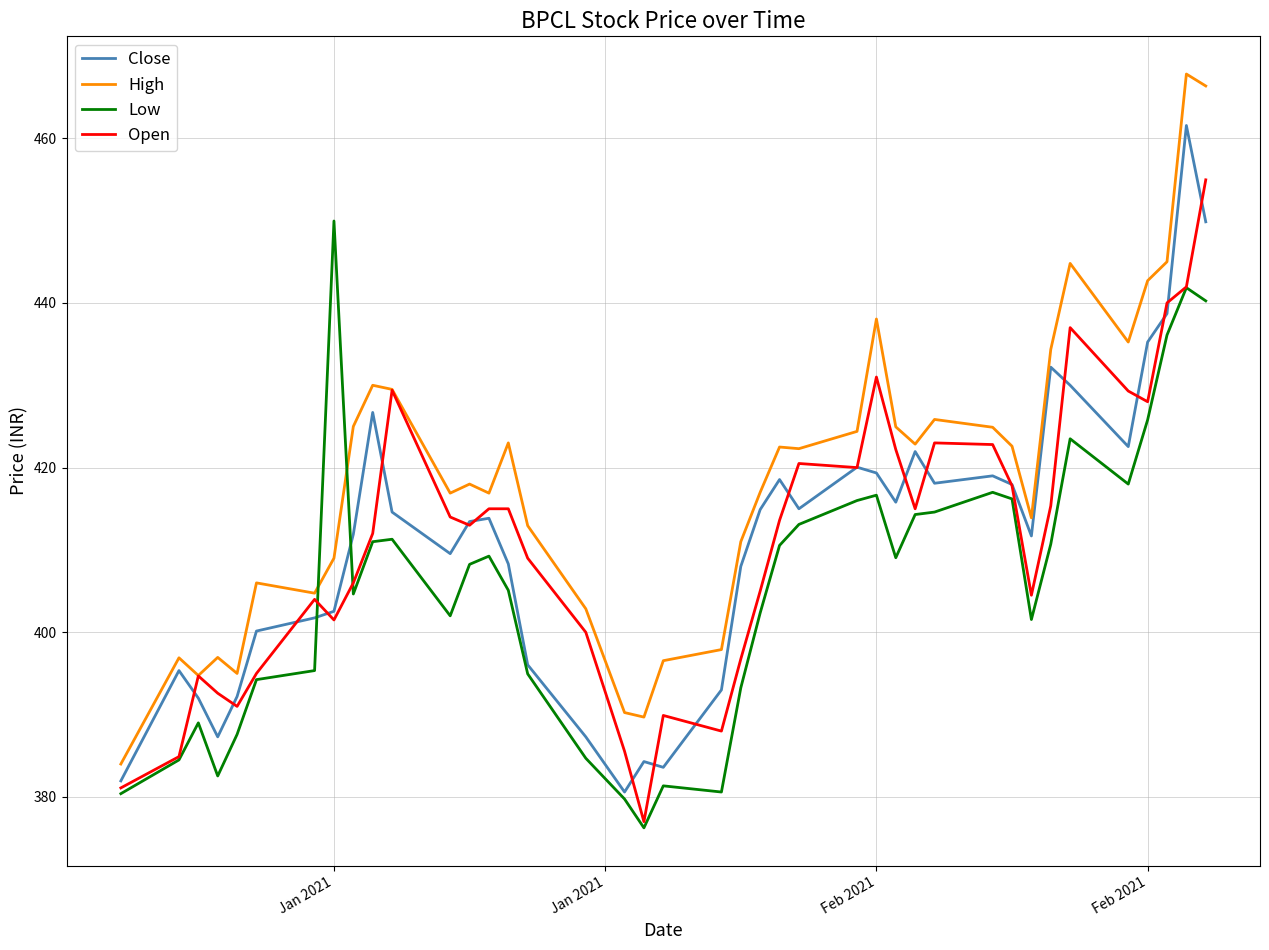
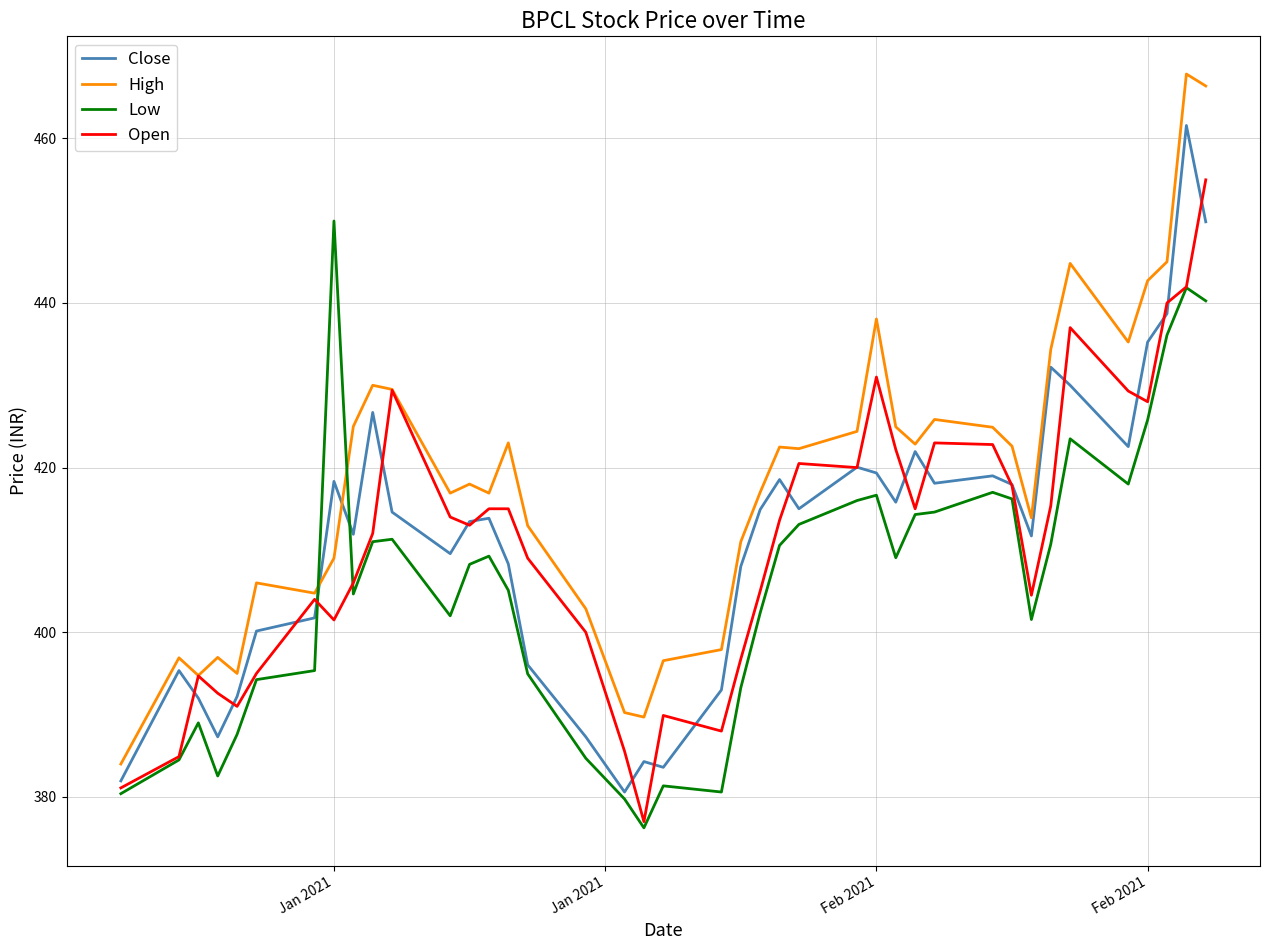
Close, Jan 2021: 403 -> 418
